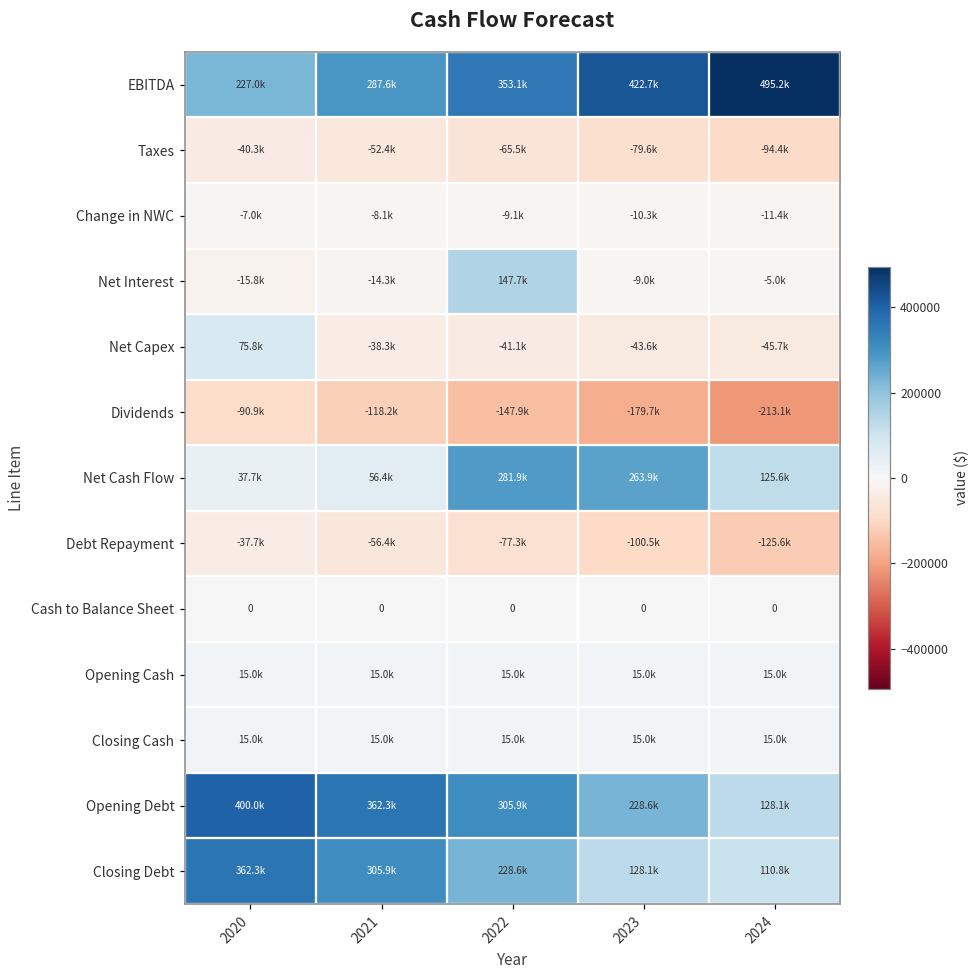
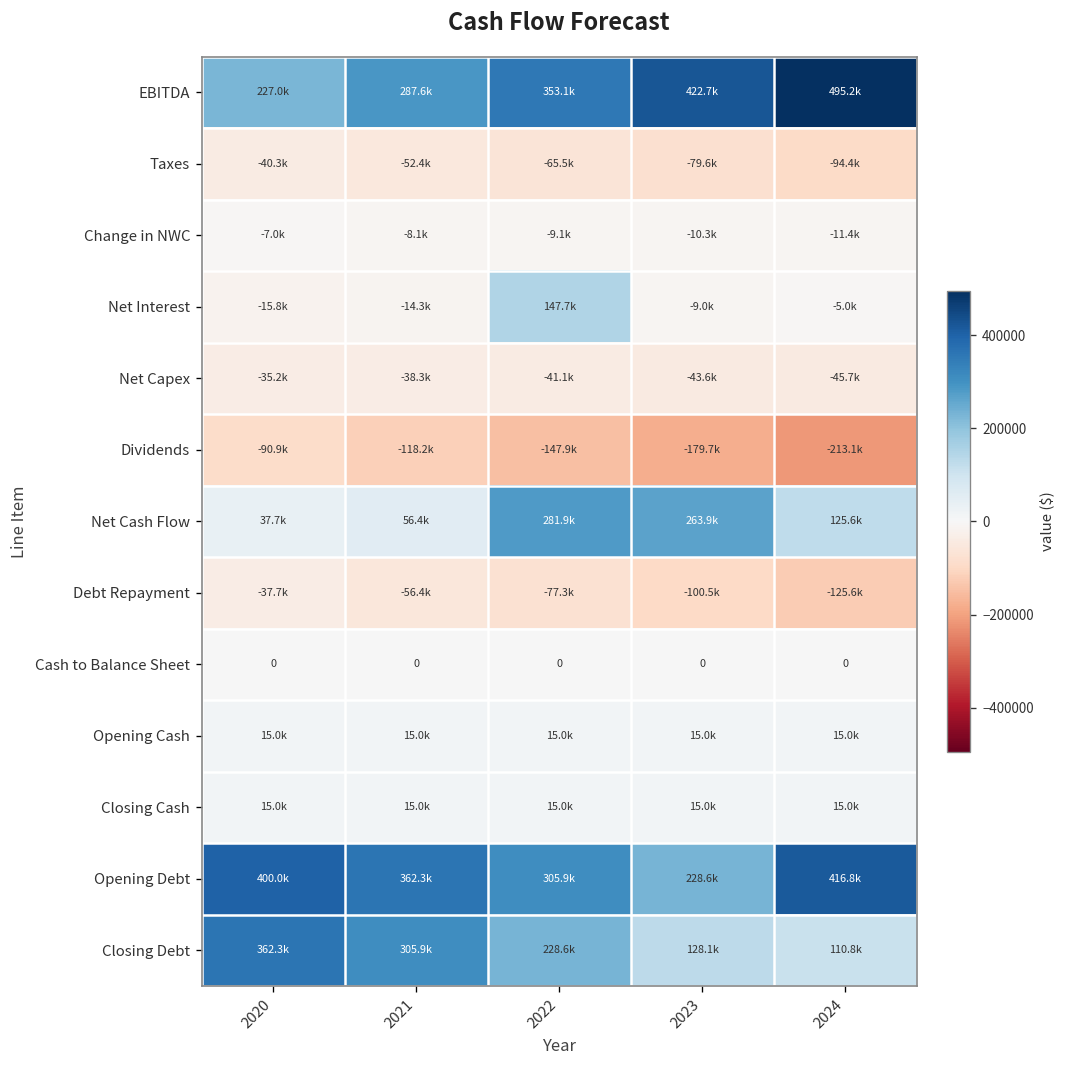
Net Capex, 2020: 75.8k -> -35.2k
Opening Debt, 2024: 128.1k -> 416.8k
